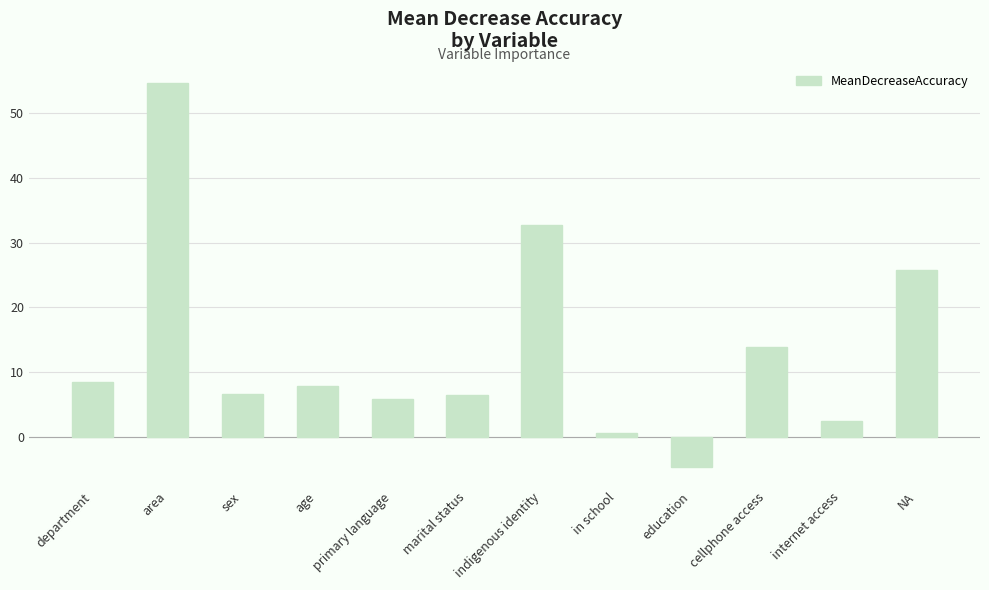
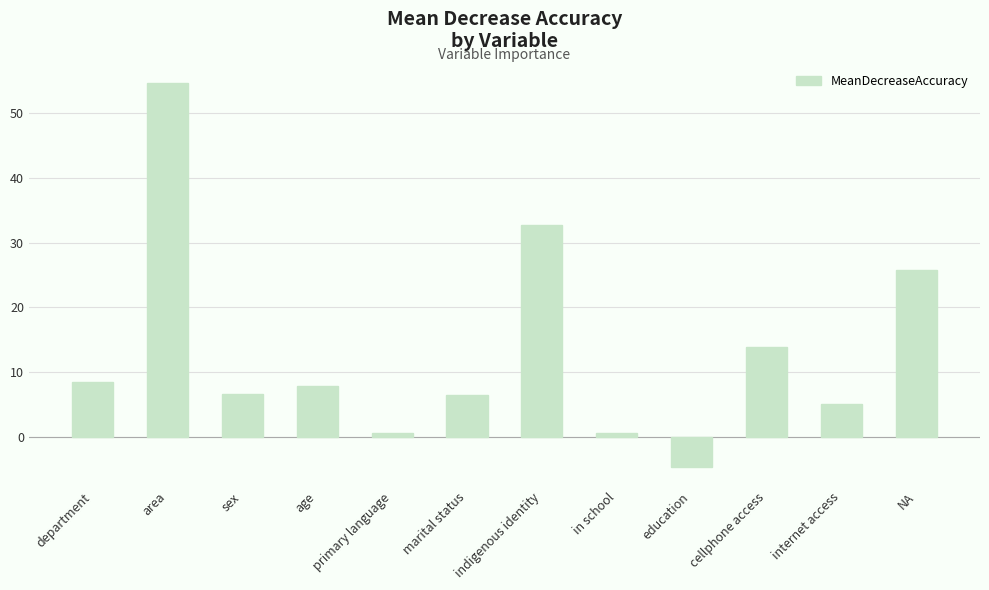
primary language: 6 -> 1
internet access: 2 -> 5
